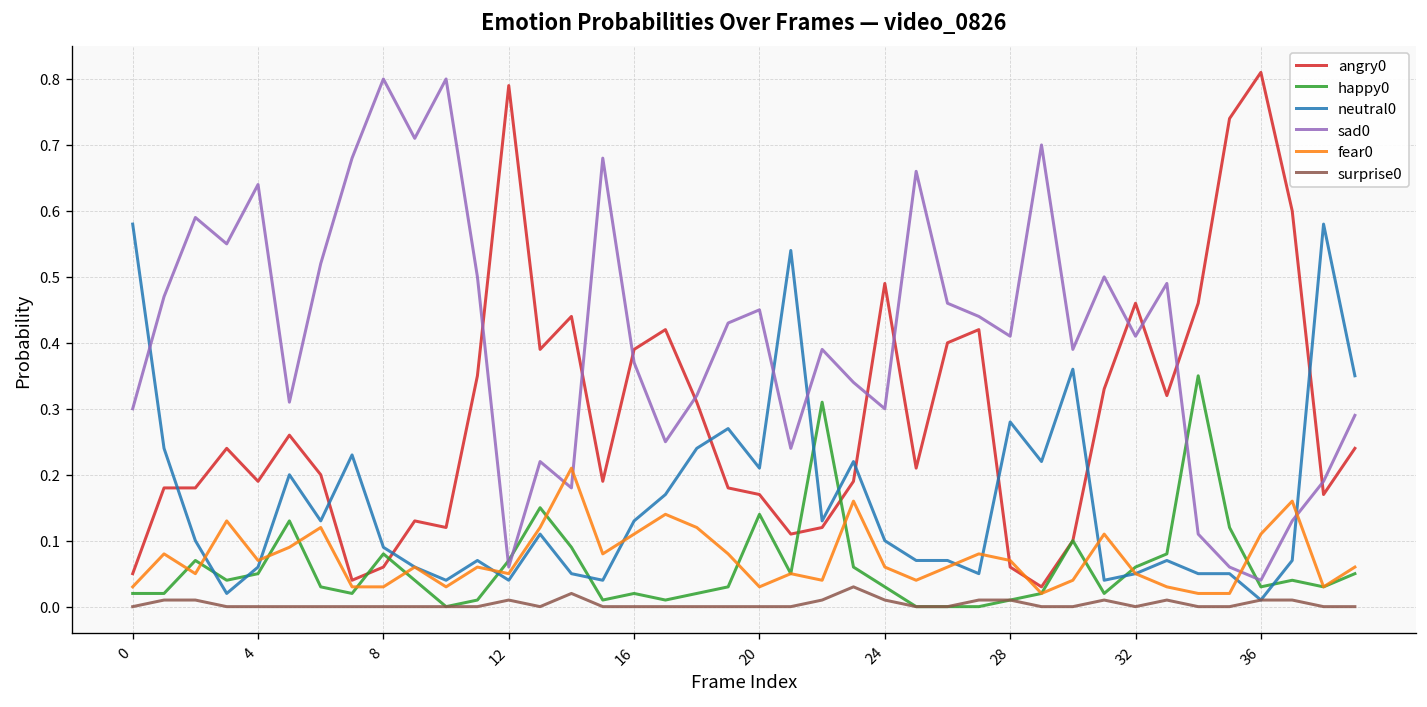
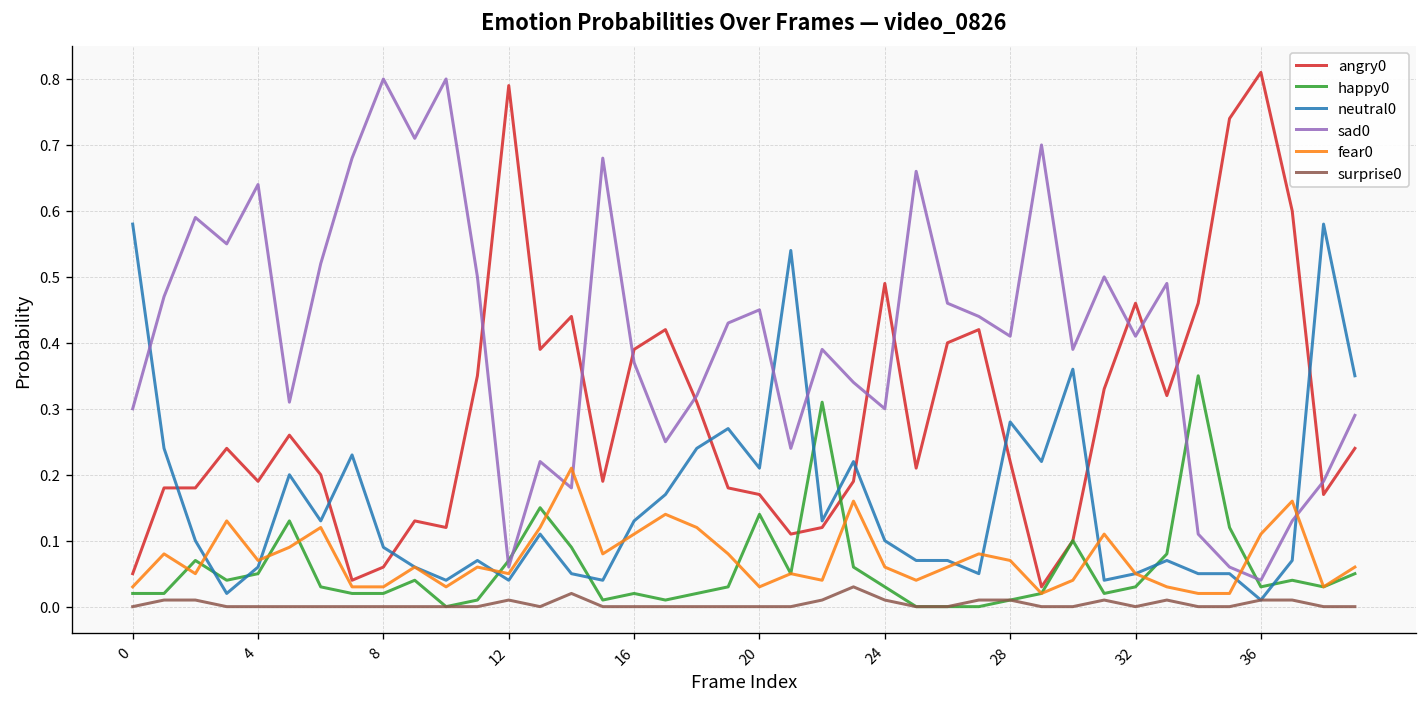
happy0, 8: 0.08 -> 0.02
angry0, 28: 0.06 -> 0.22
happy0, 32: 0.06 -> 0.03
